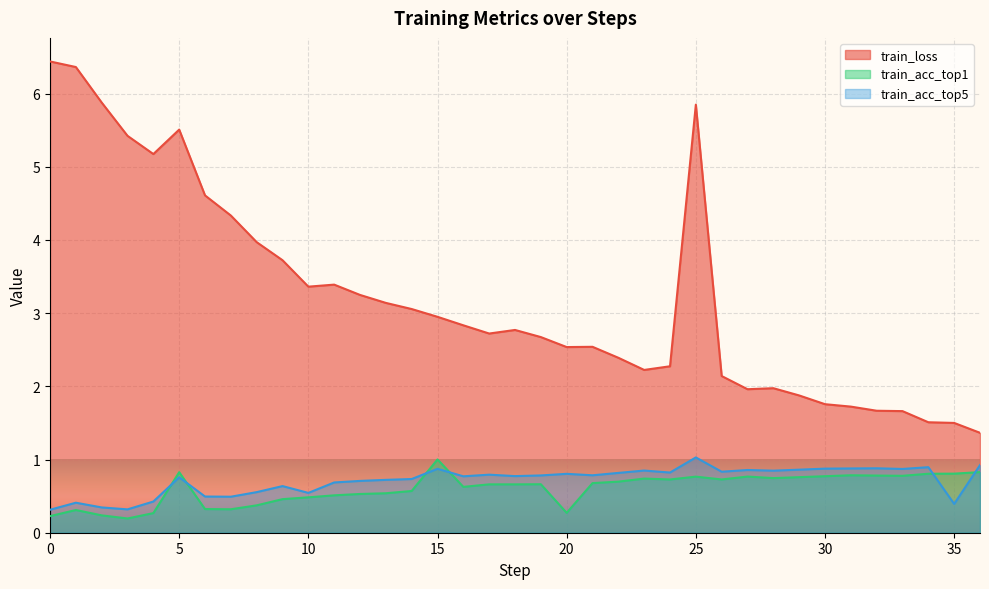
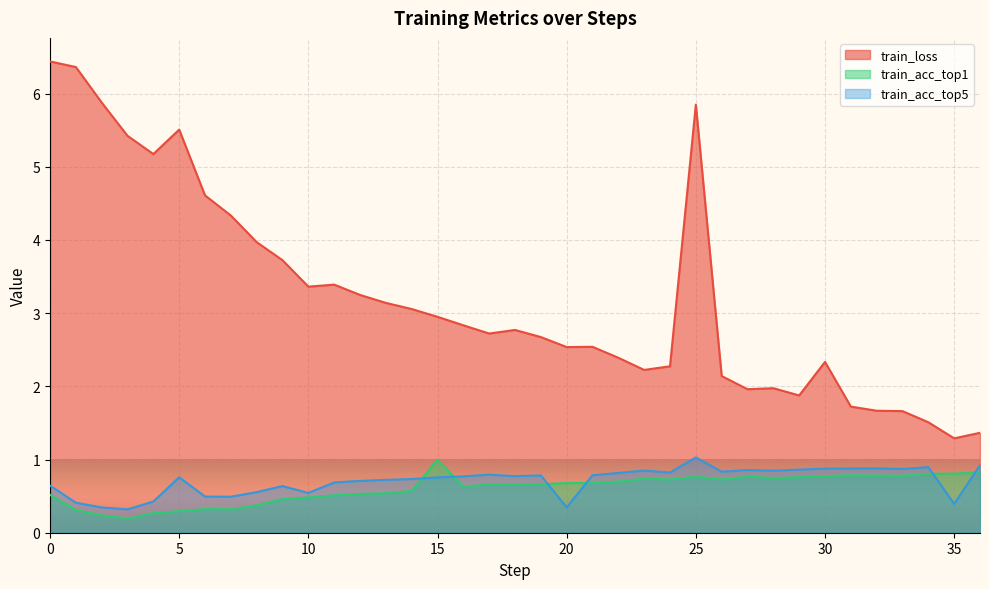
train_acc_top1, 0: 0.2 -> 0.5
train_acc_top5, 0: 0.3 -> 0.6
train_acc_top1, 5: 0.8 -> 0.3
train_acc_top5, 15: 0.9 -> 0.8
train_acc_top1, 20: 0.3 -> 0.7
train_acc_top5, 20: 0.8 -> 0.3
train_loss, 30: 1.8 -> 2.3
train_loss, 35: 1.5 -> 1.3
